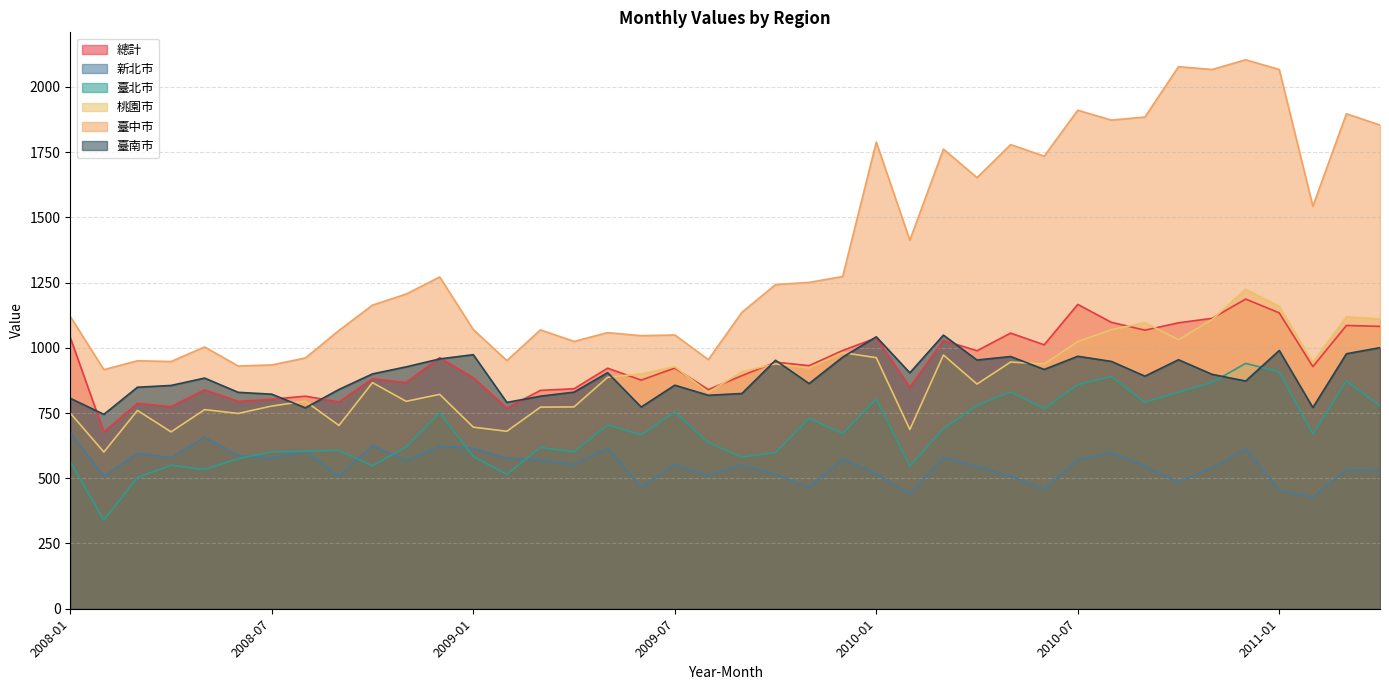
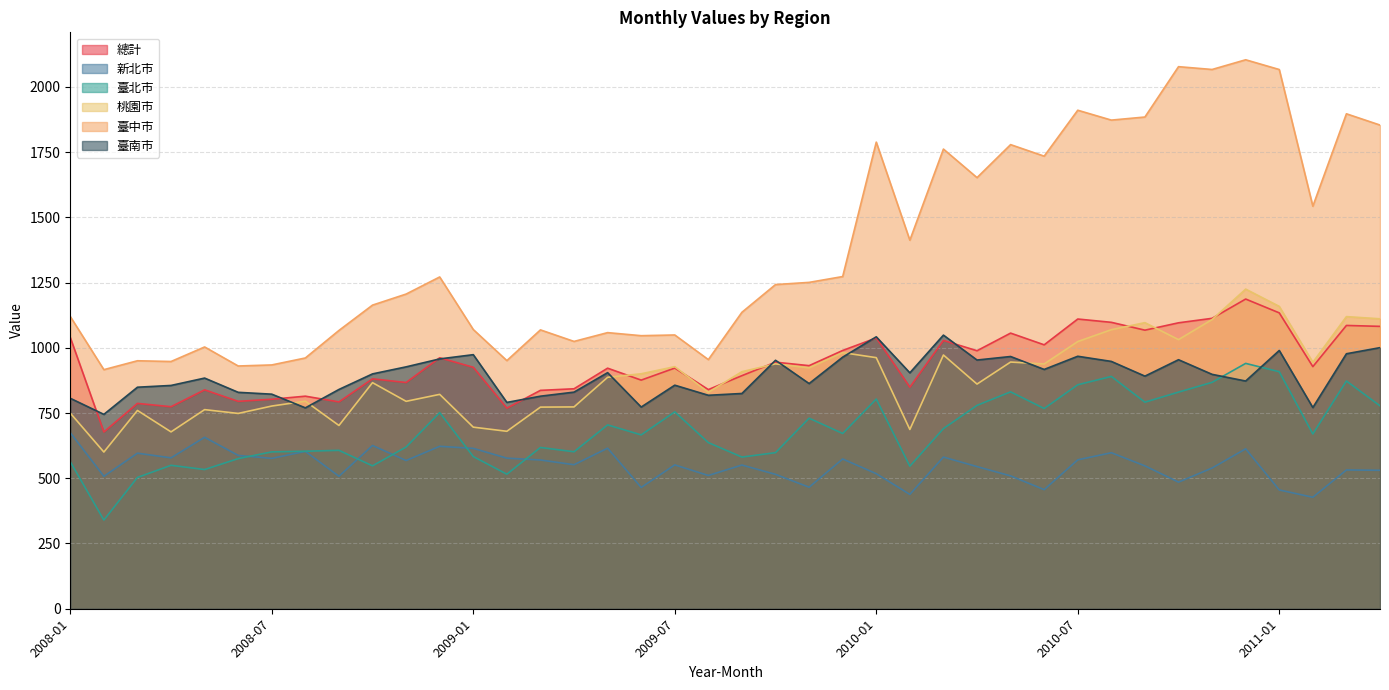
總計, 2009-01: 890 -> 930
總計, 2010-07: 1170 -> 1110
